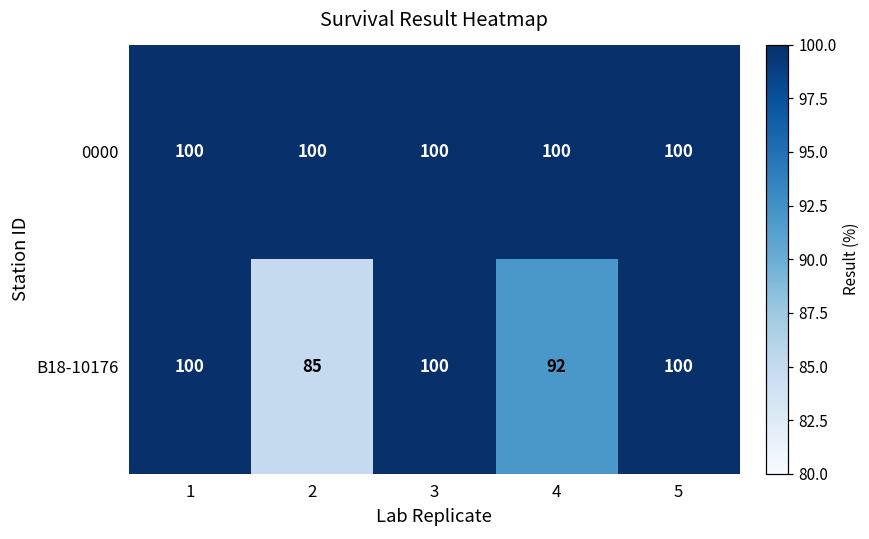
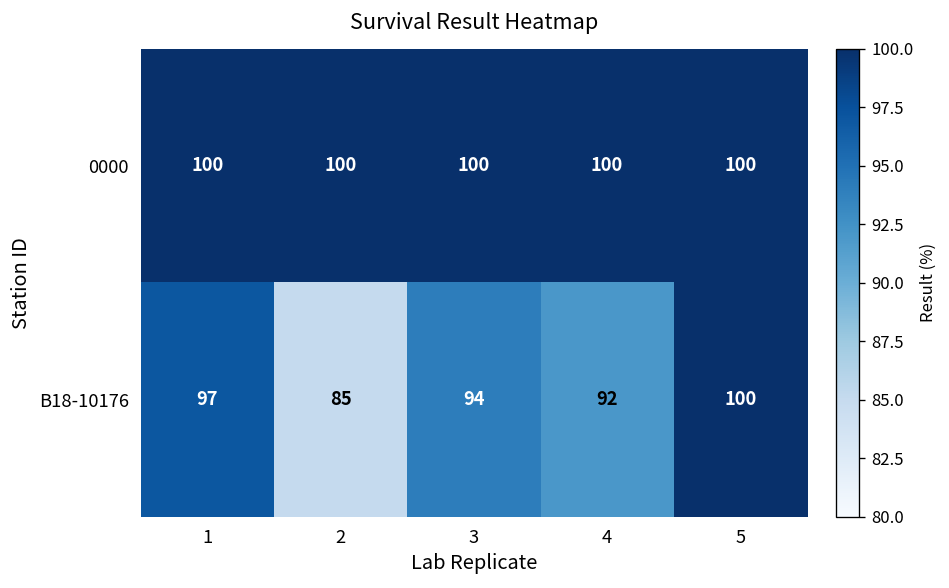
B18-10176, 1: 100 -> 97
B18-10176, 3: 100 -> 94
